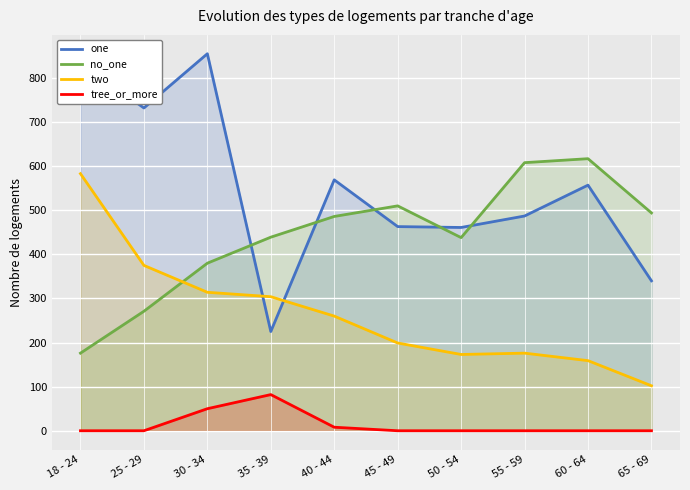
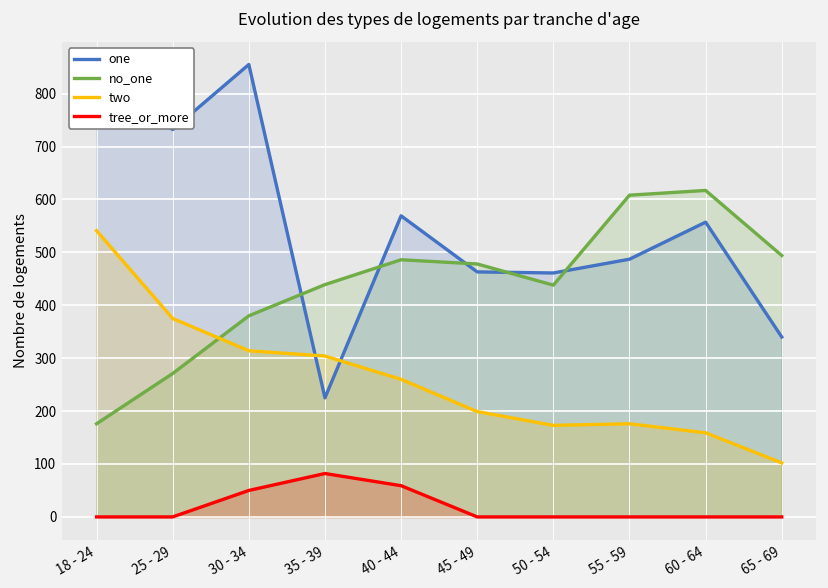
two, 18 - 24: 580 -> 540
tree_or_more, 40 - 44: 10 -> 60
no_one, 45 - 49: 510 -> 480
